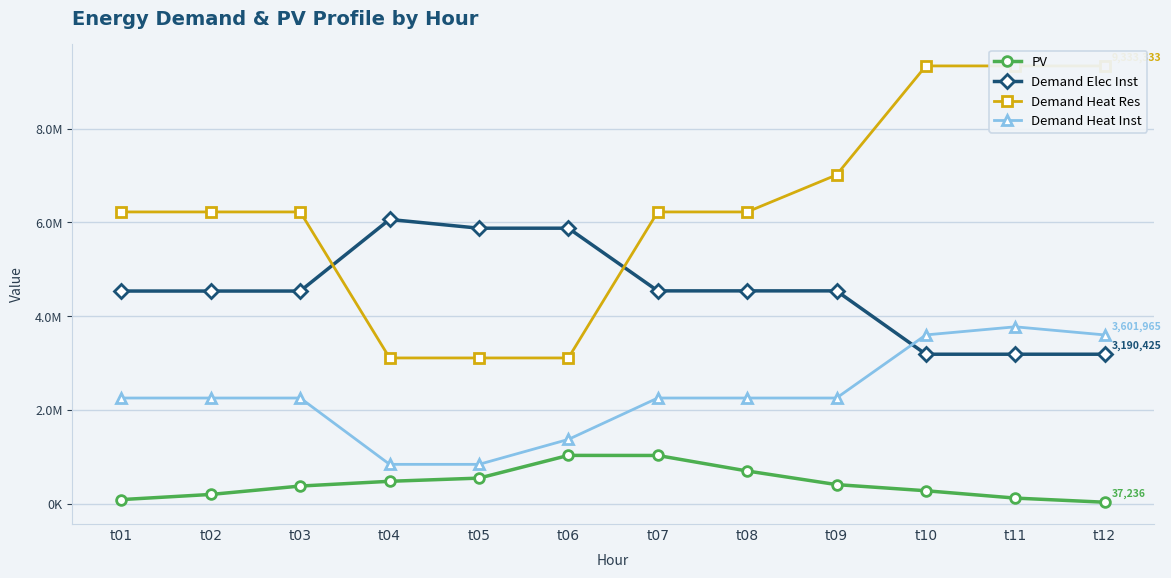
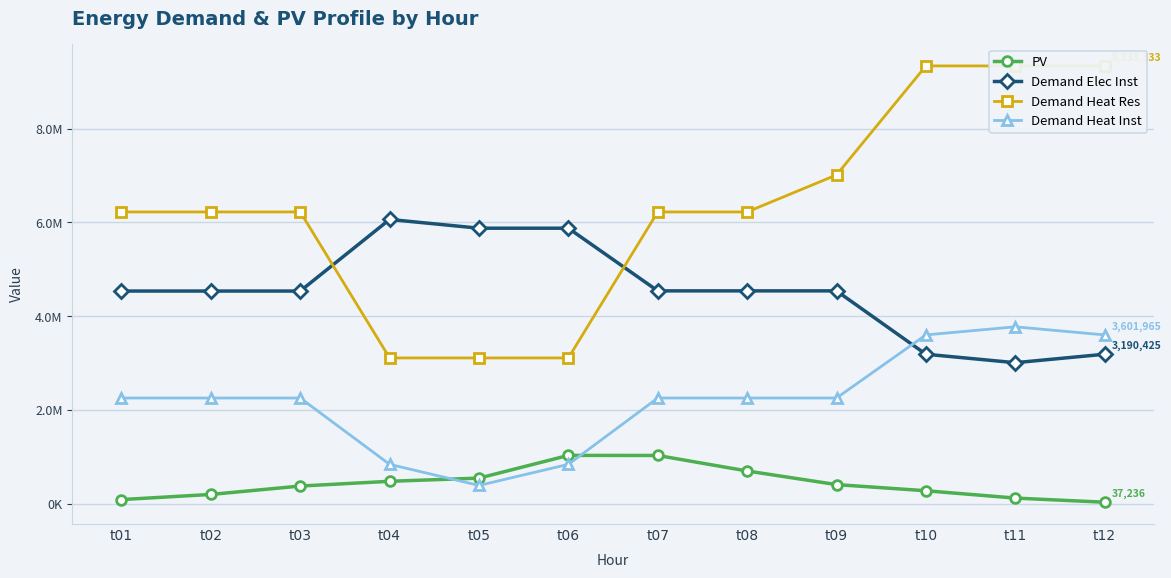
Demand Heat Inst, t05: 800000 -> 400000
Demand Heat Inst, t06: 1400000 -> 800000
Demand Elec Inst, t11: 3200000 -> 3000000
